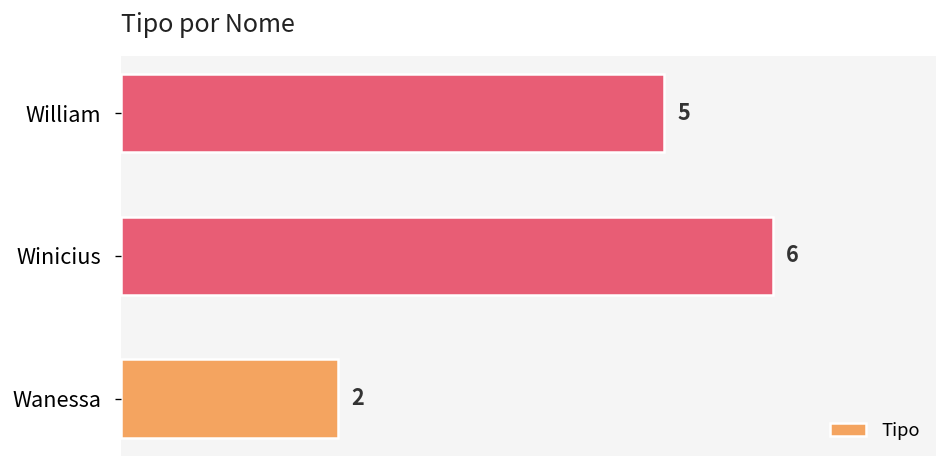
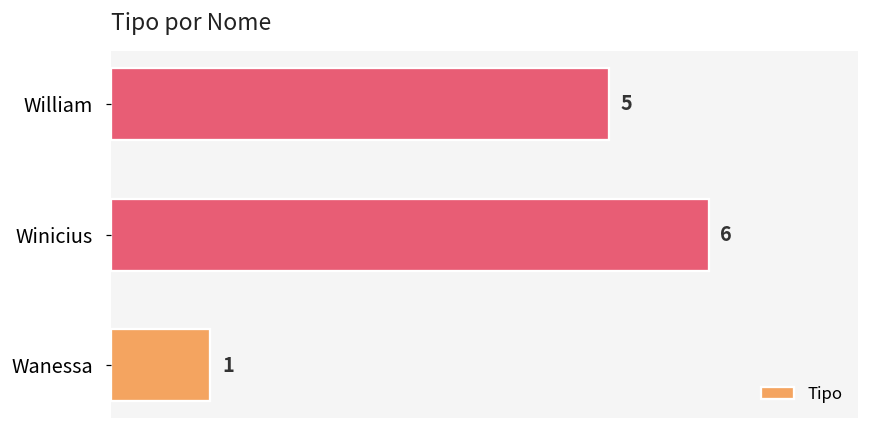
Wanessa: 2 -> 1
